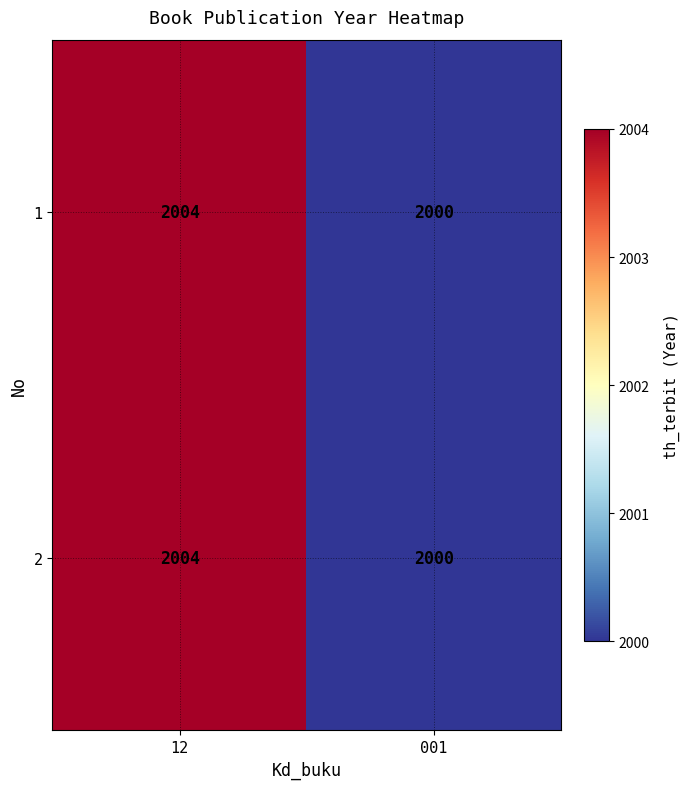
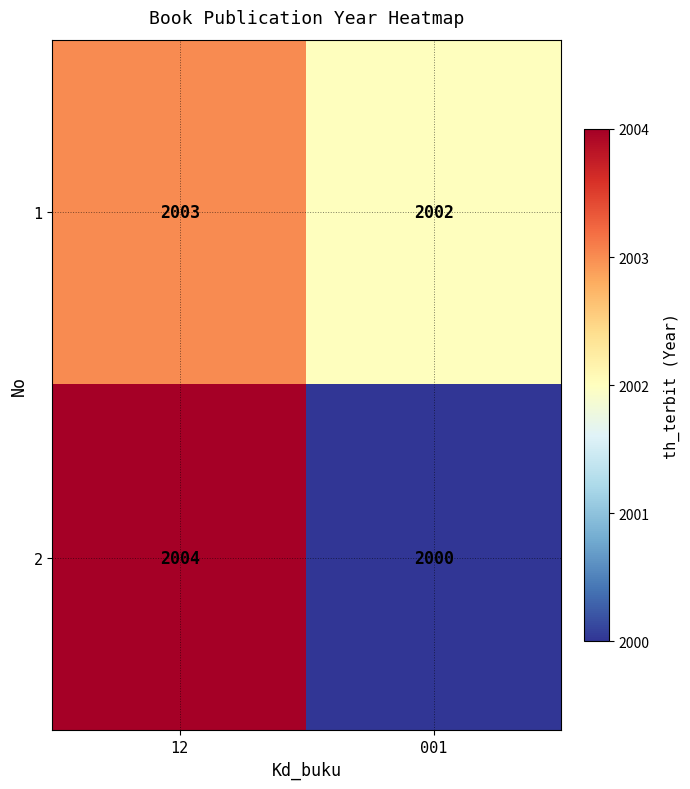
1, 12: 2004 -> 2003
1, 001: 2000 -> 2002
